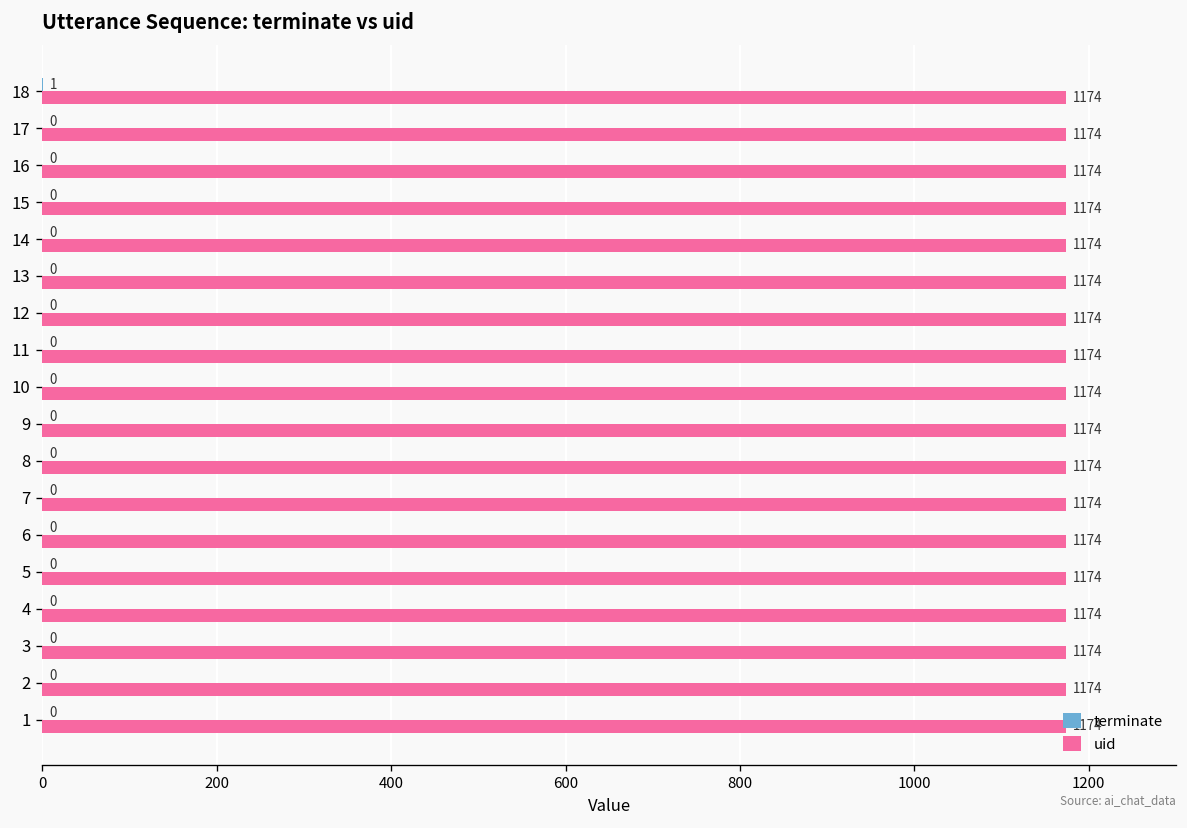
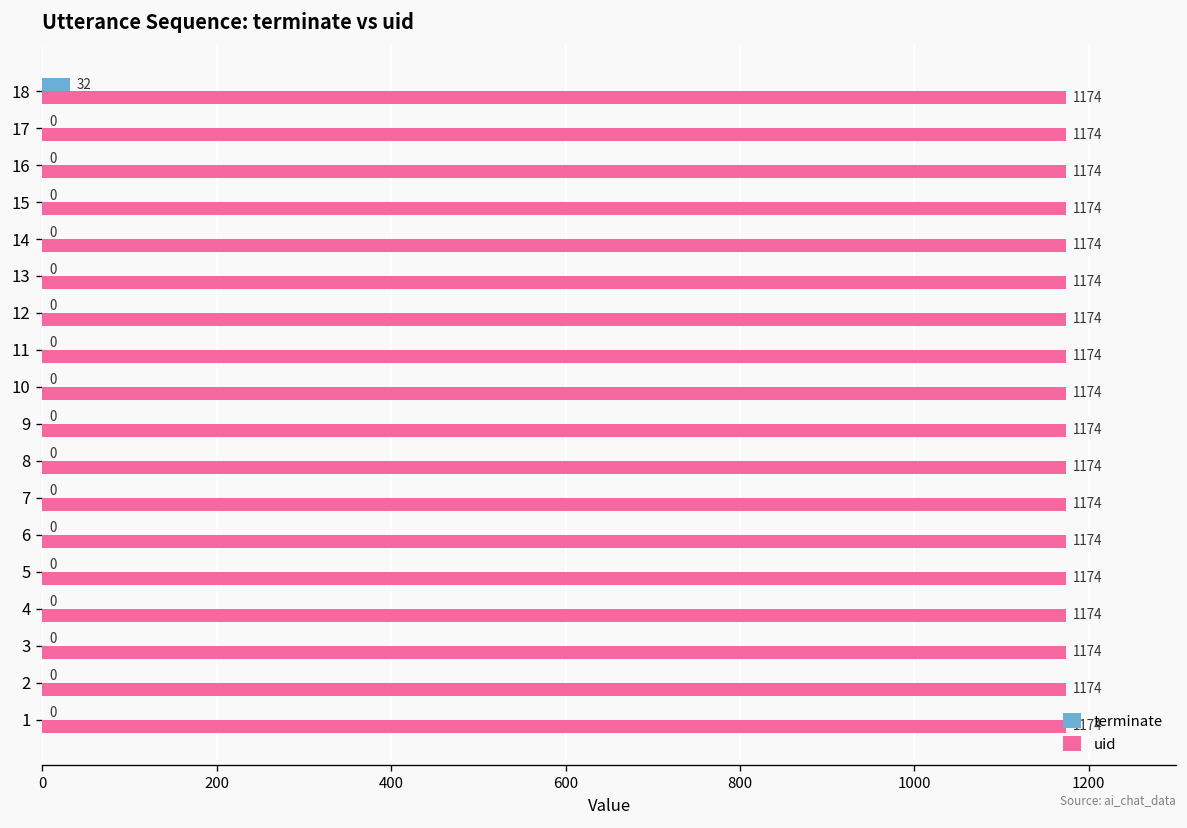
terminate, 18: 1 -> 32
